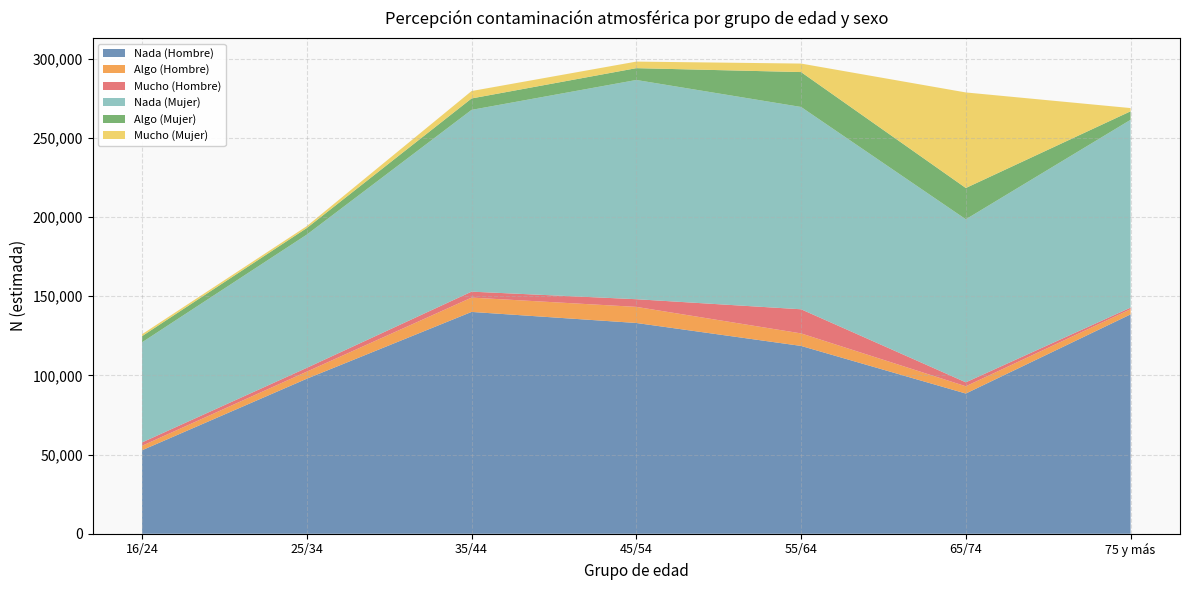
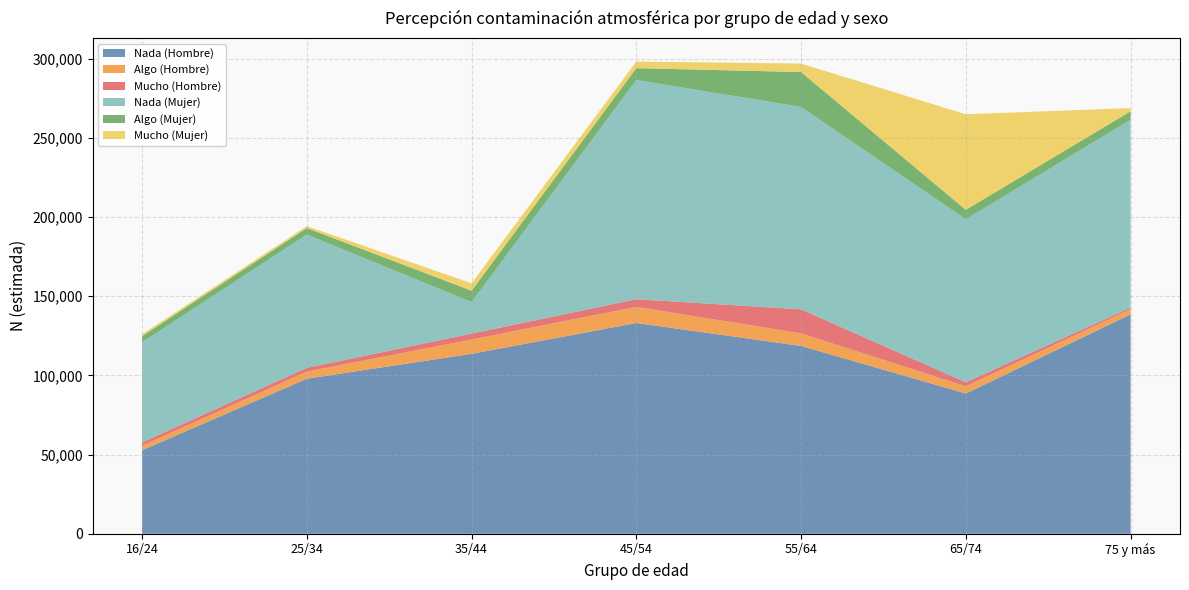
Nada (Hombre), 35/44: 140,000 -> 114,000
Nada (Mujer), 35/44: 115,000 -> 20,000
Algo (Mujer), 65/74: 20,000 -> 6,000
